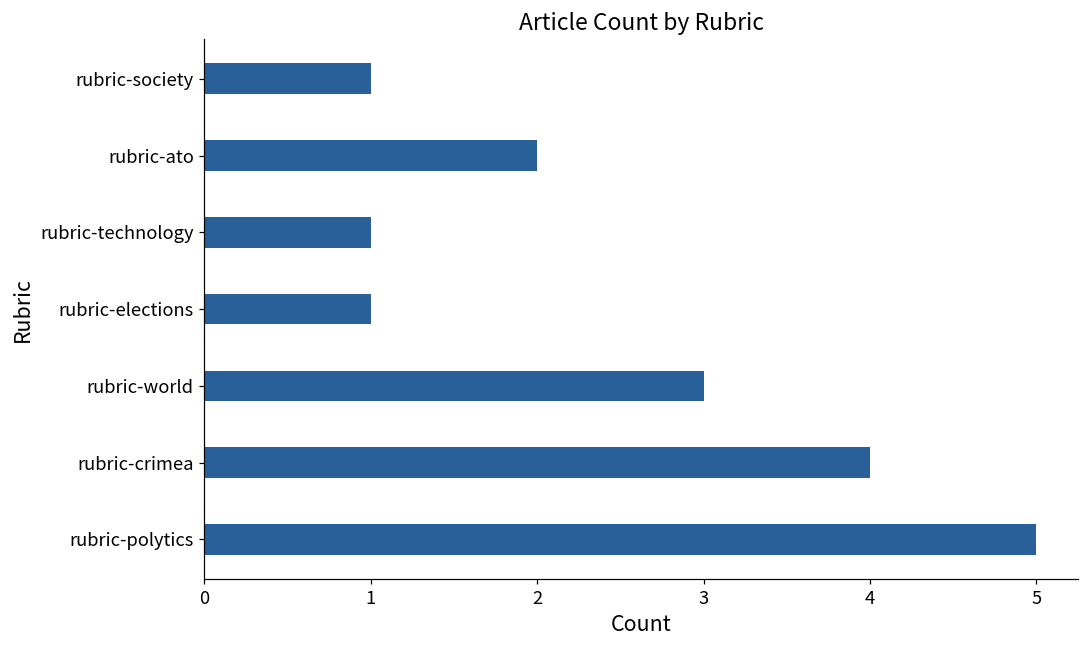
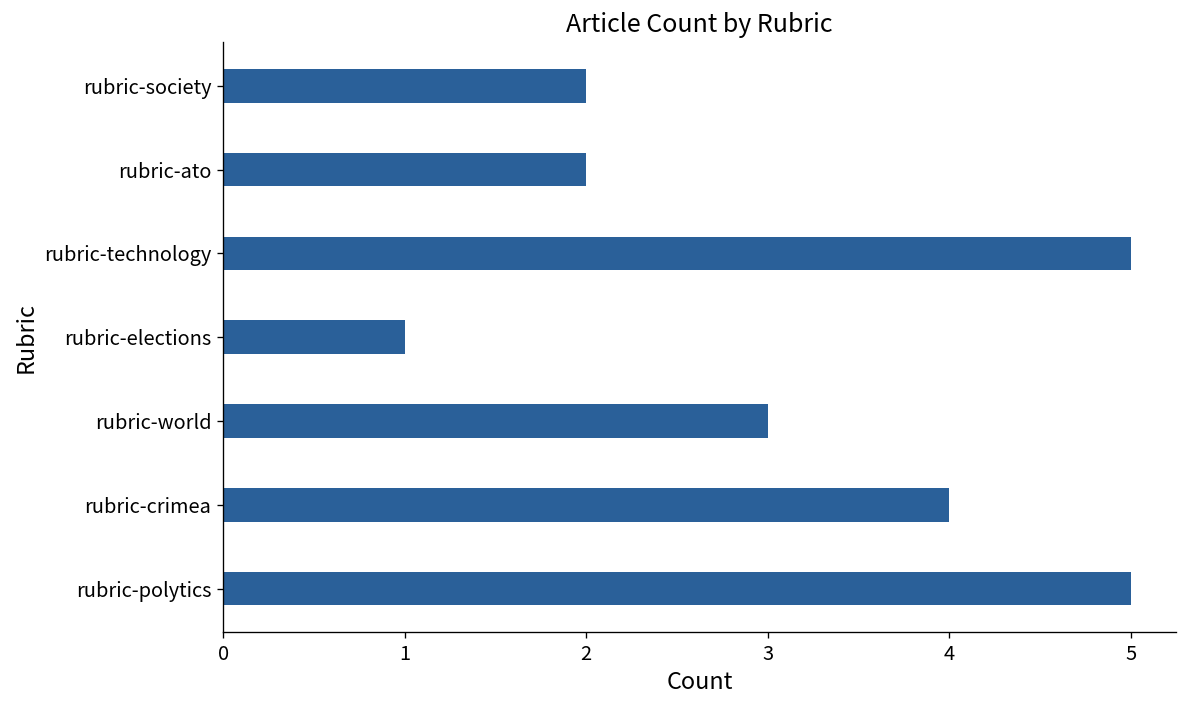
rubric-society: 1 -> 2
rubric-technology: 1 -> 5
